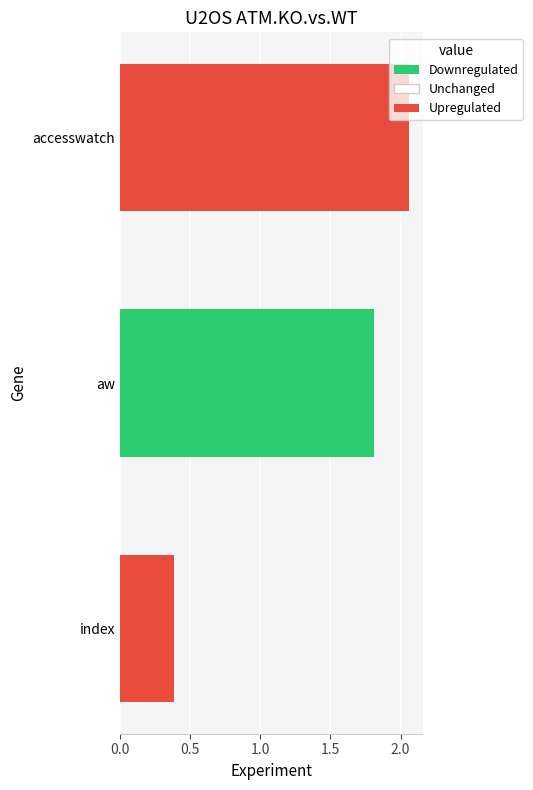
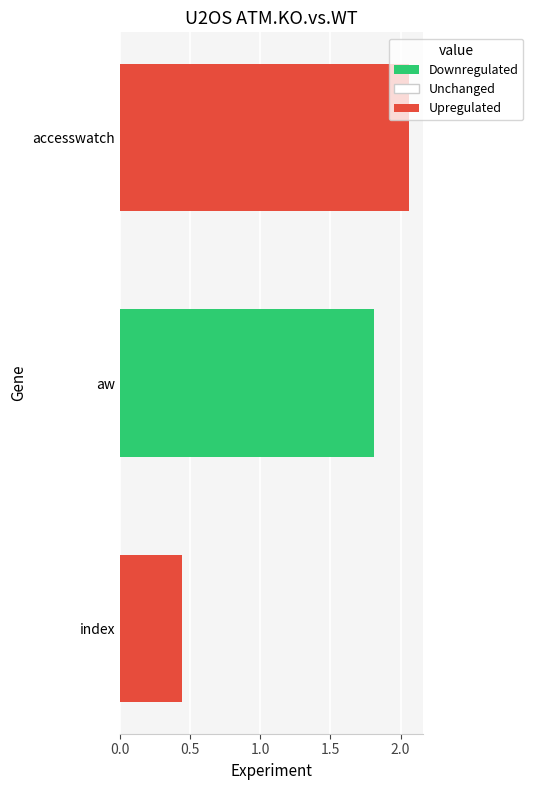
index: 0.39 -> 0.44
